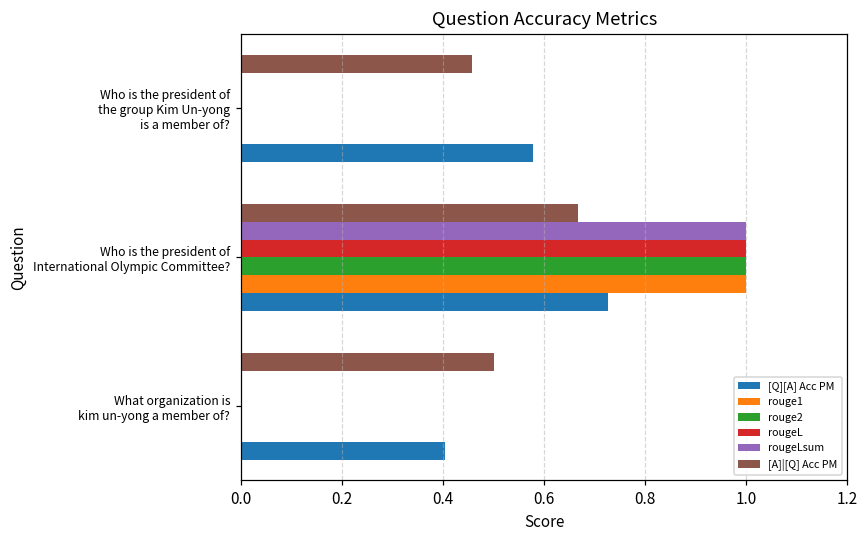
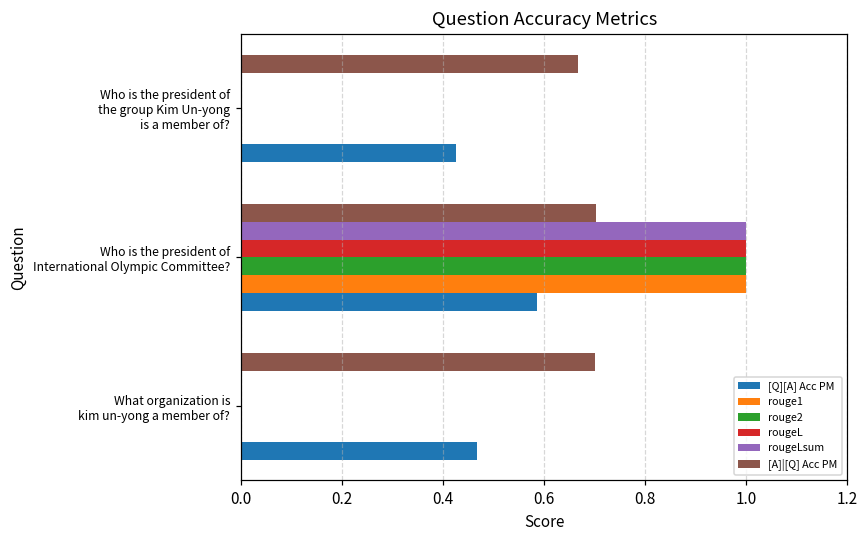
[A]|[Q] Acc PM, Who is the president of the group Kim Un-yong is a member of?: 0.46 -> 0.67
[Q][A] Acc PM, Who is the president of the group Kim Un-yong is a member of?: 0.58 -> 0.43
[A]|[Q] Acc PM, Who is the president of International Olympic Committee?: 0.67 -> 0.70
[Q][A] Acc PM, Who is the president of International Olympic Committee?: 0.73 -> 0.59
[A]|[Q] Acc PM, What organization is kim un-yong a member of?: 0.5 -> 0.7
[Q][A] Acc PM, What organization is kim un-yong a member of?: 0.40 -> 0.47
